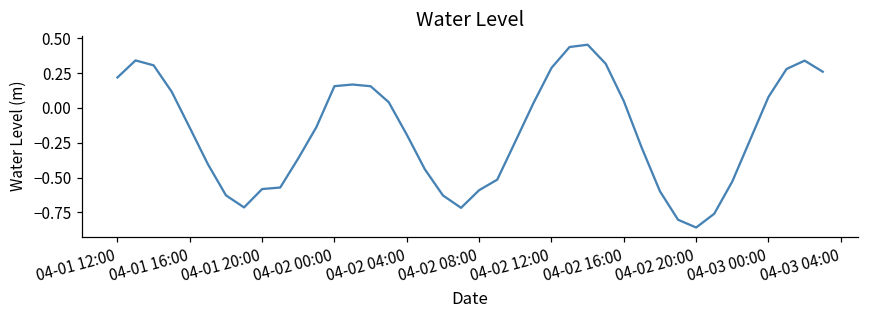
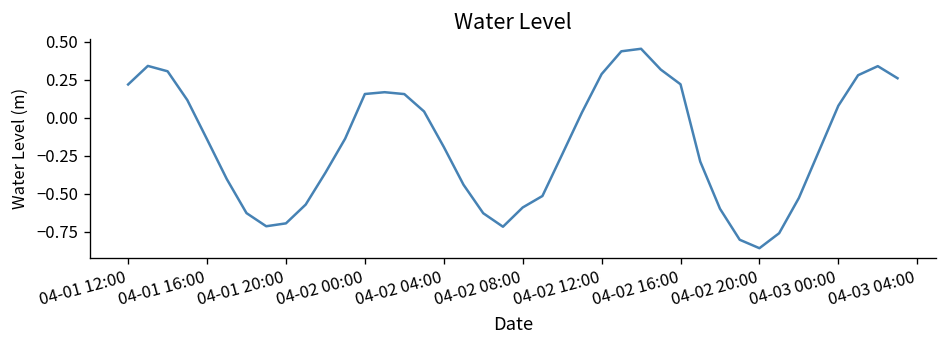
04-01 20:00: -0.58 -> -0.70
04-02 16:00: 0.05 -> 0.22
